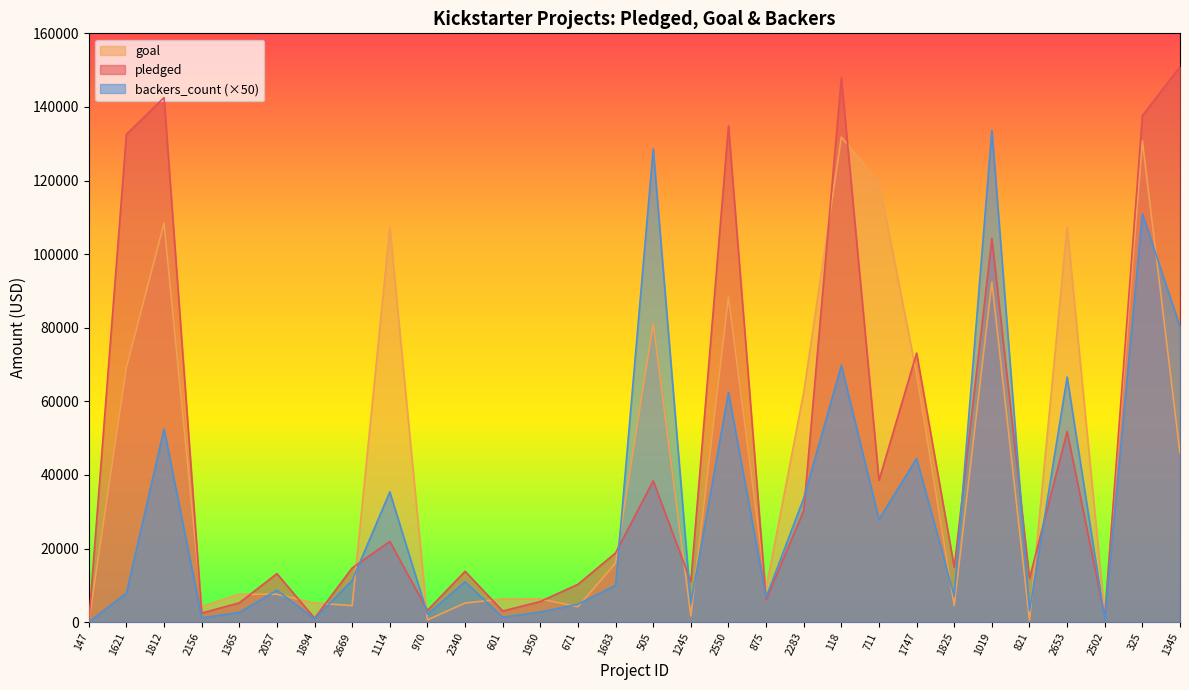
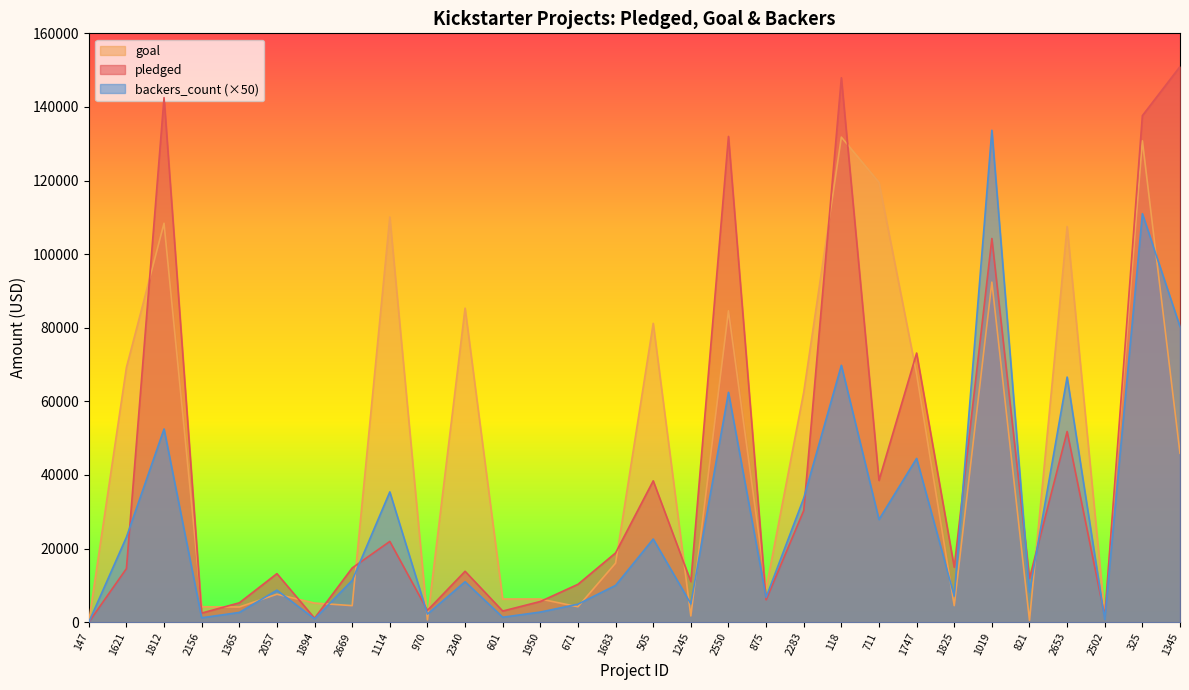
pledged, 1621: 133000 -> 15000
backers_count (×50), 1621: 8000 -> 23000
goal, 1365: 8000 -> 4000
goal, 1114: 107000 -> 110000
goal, 2340: 5000 -> 85000
backers_count (×50), 505: 129000 -> 23000
goal, 2550: 88000 -> 85000
pledged, 2550: 135000 -> 132000
backers_count (×50), 821: 3000 -> 8000
